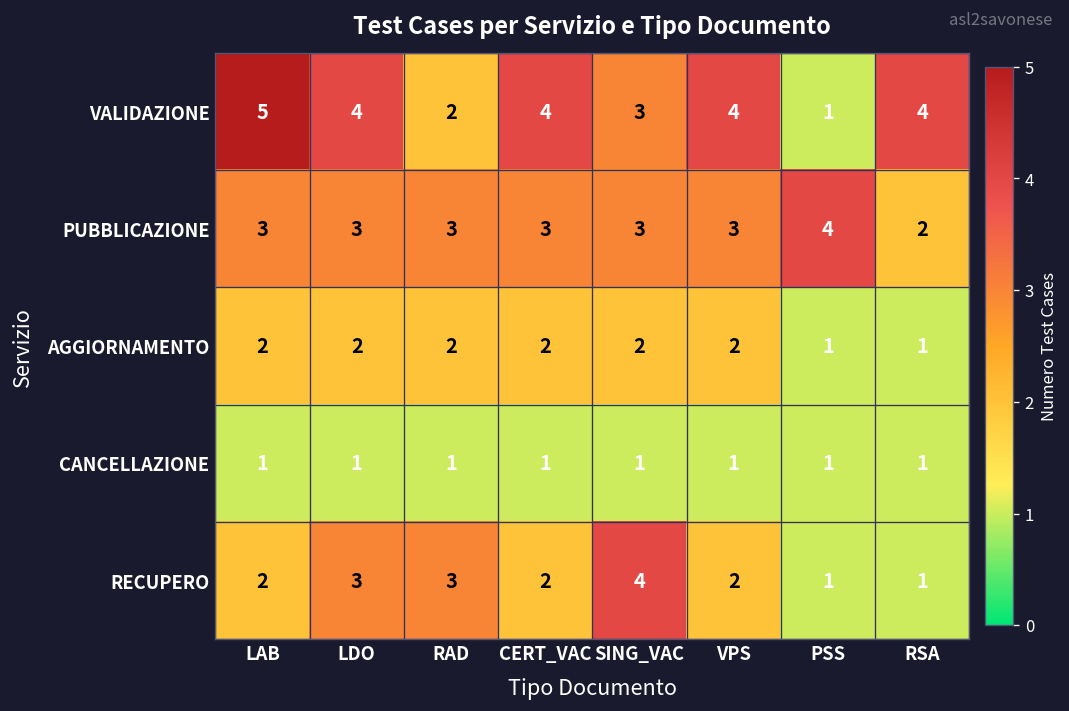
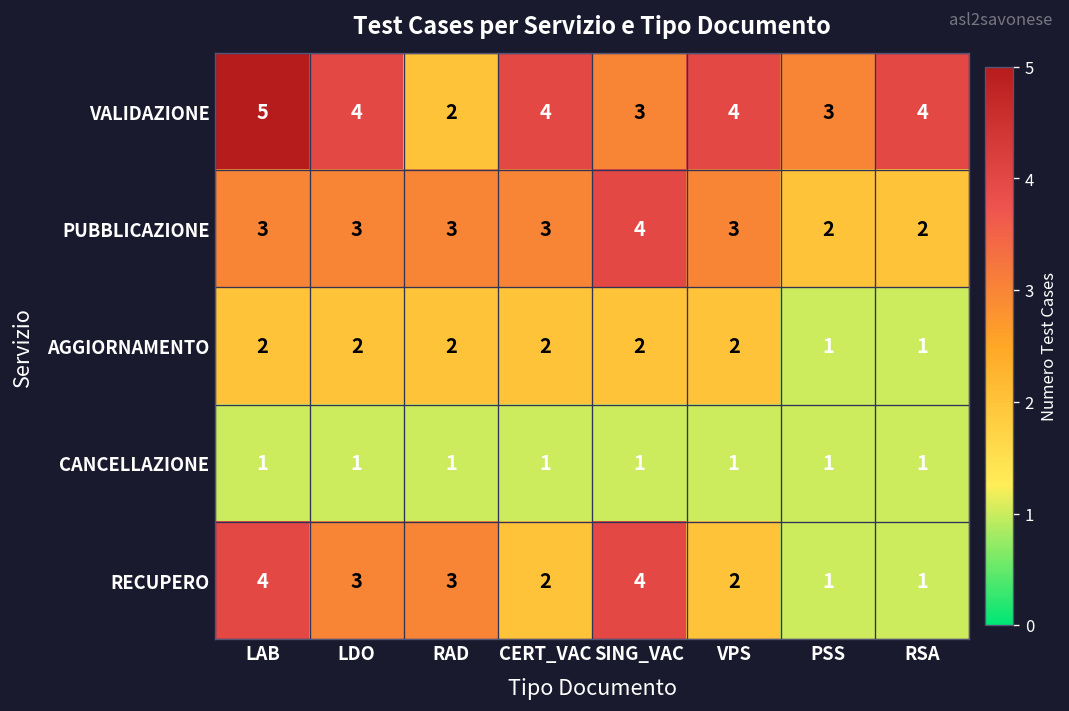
VALIDAZIONE, PSS: 1 -> 3
PUBBLICAZIONE, SING_VAC: 3 -> 4
PUBBLICAZIONE, PSS: 4 -> 2
RECUPERO, LAB: 2 -> 4
